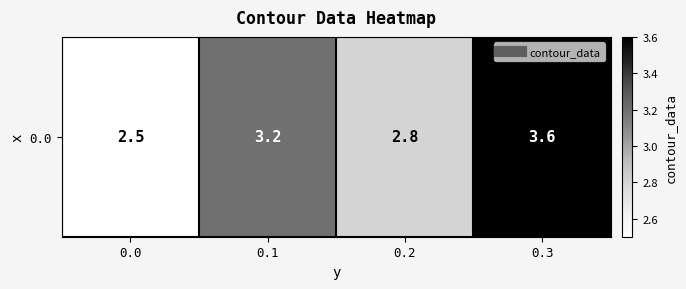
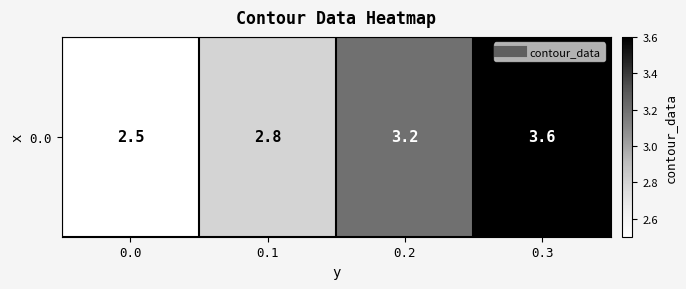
0.0, 0.1: 3.2 -> 2.8
0.0, 0.2: 2.8 -> 3.2
